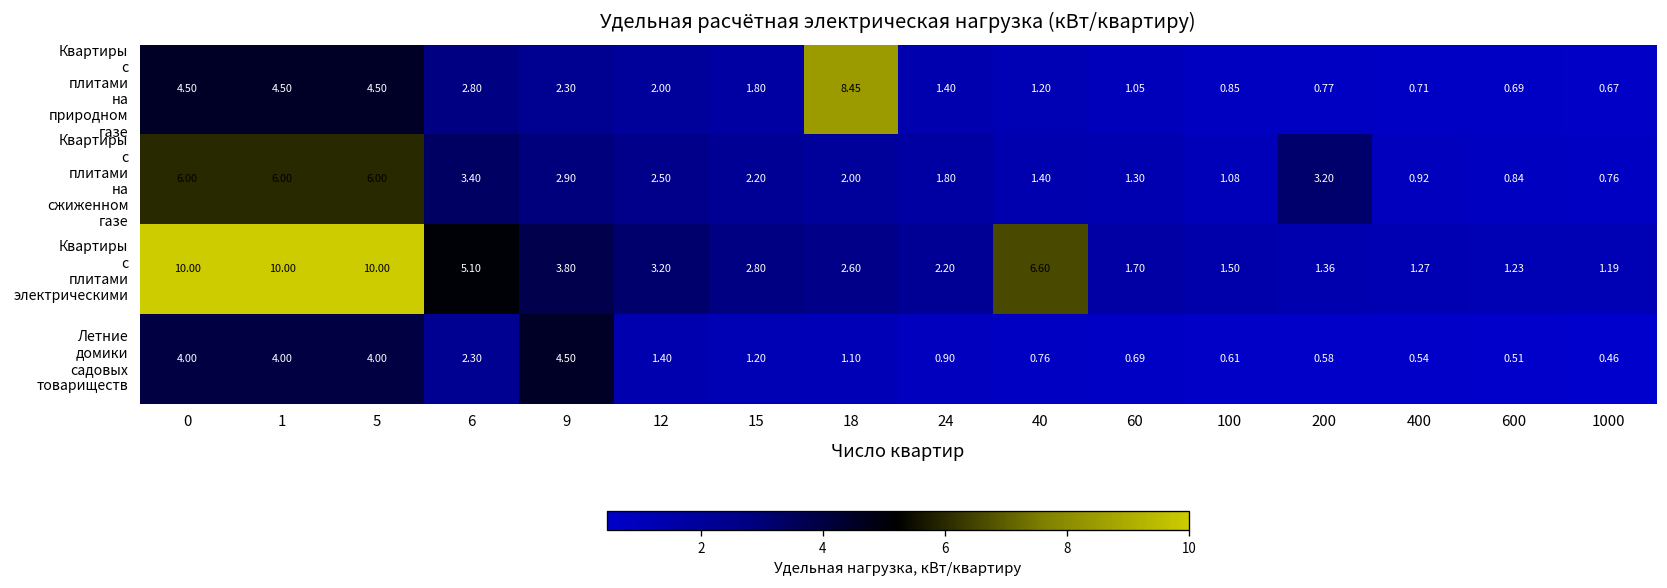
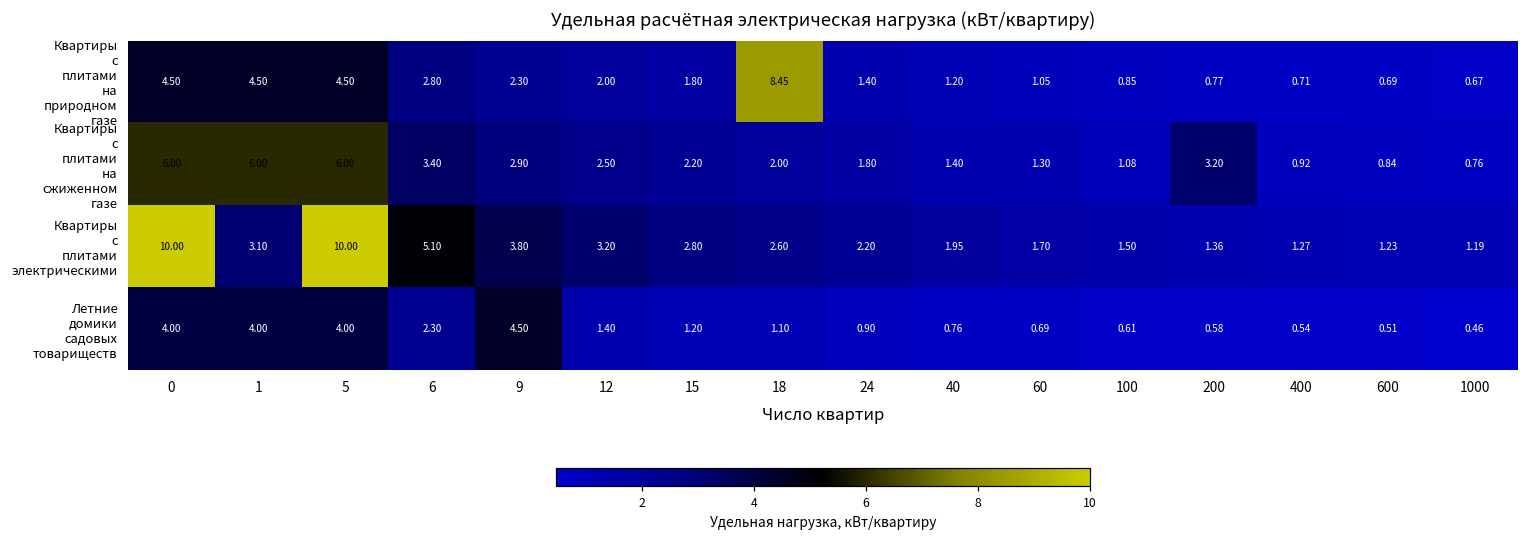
Квартиры с плитами электрическими, 1: 10.00 -> 3.10
Квартиры с плитами электрическими, 40: 6.60 -> 1.95
